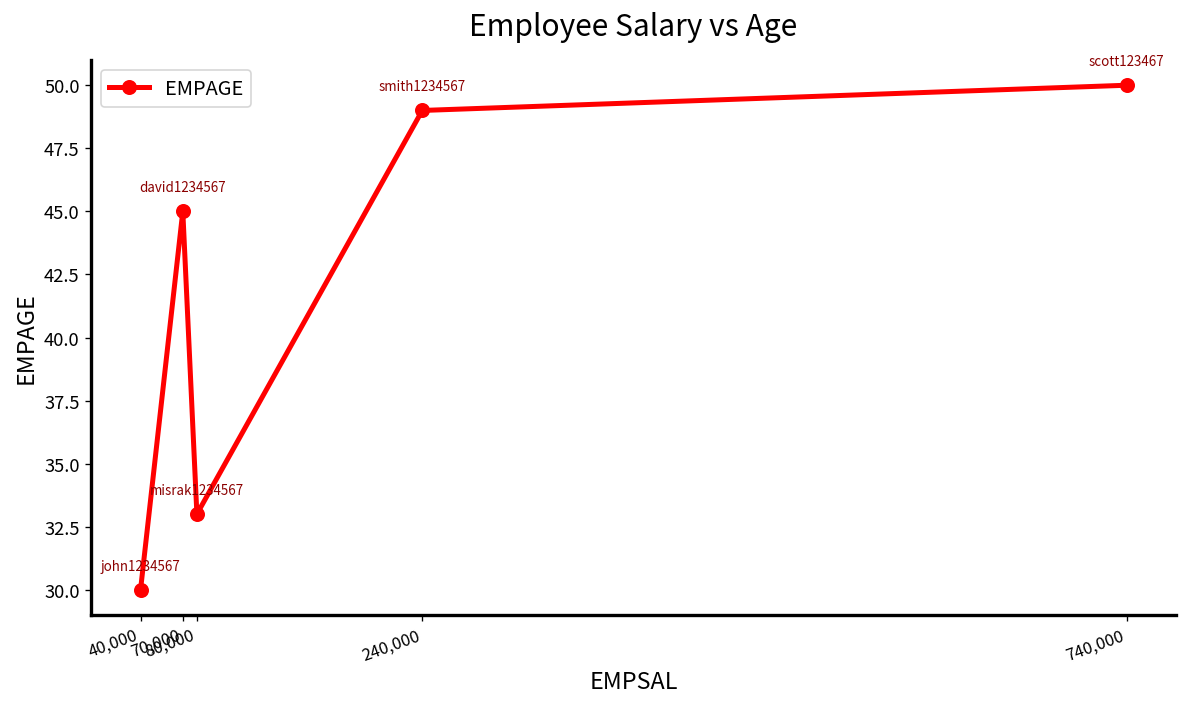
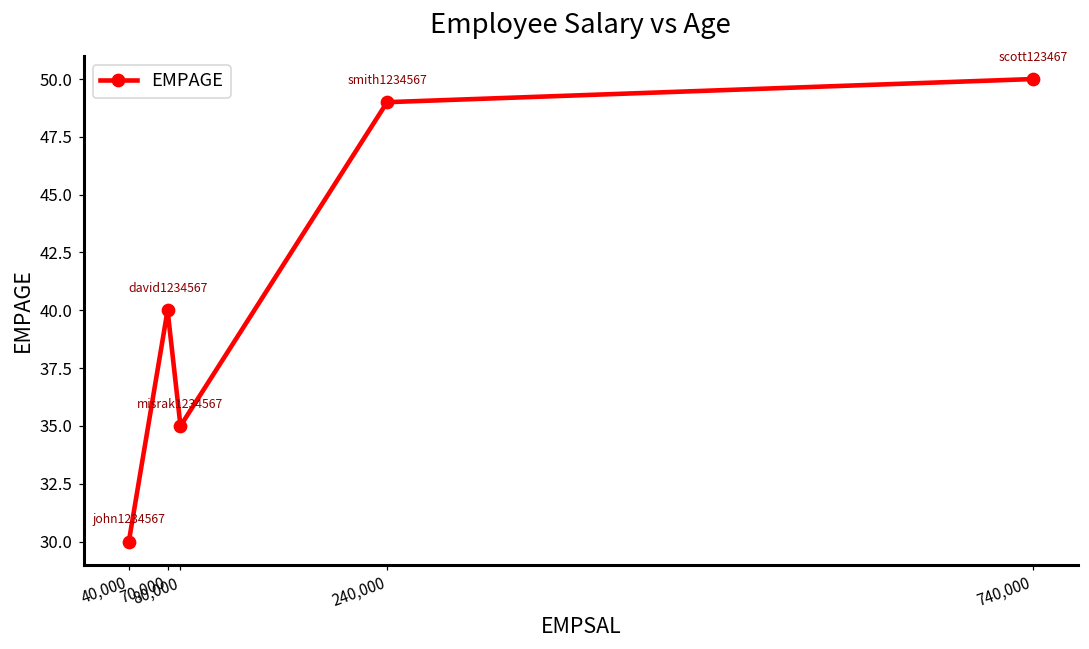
70,000: 45 -> 40
80,000: 33 -> 35
